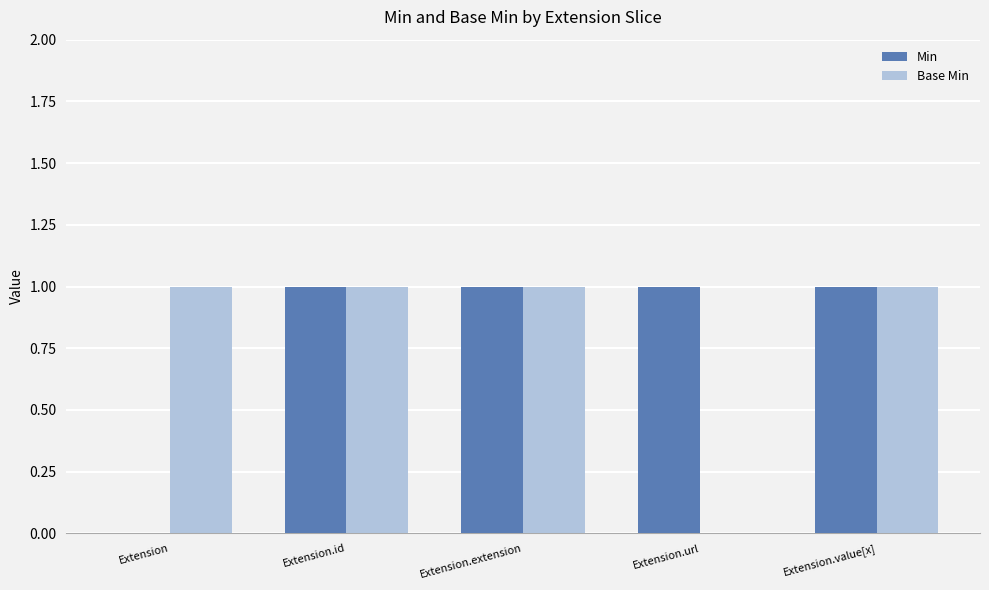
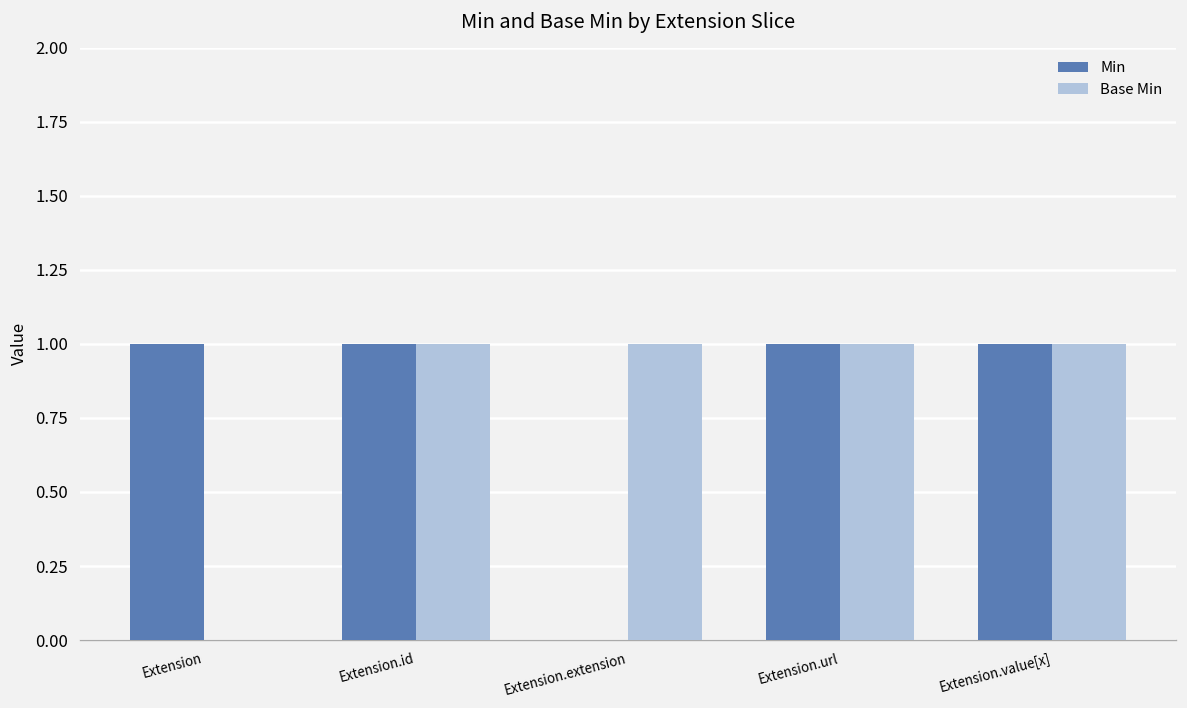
Min, Extension: 0 -> 1
Base Min, Extension: 1 -> 0
Min, Extension.extension: 1 -> 0
Base Min, Extension.url: 0 -> 1
